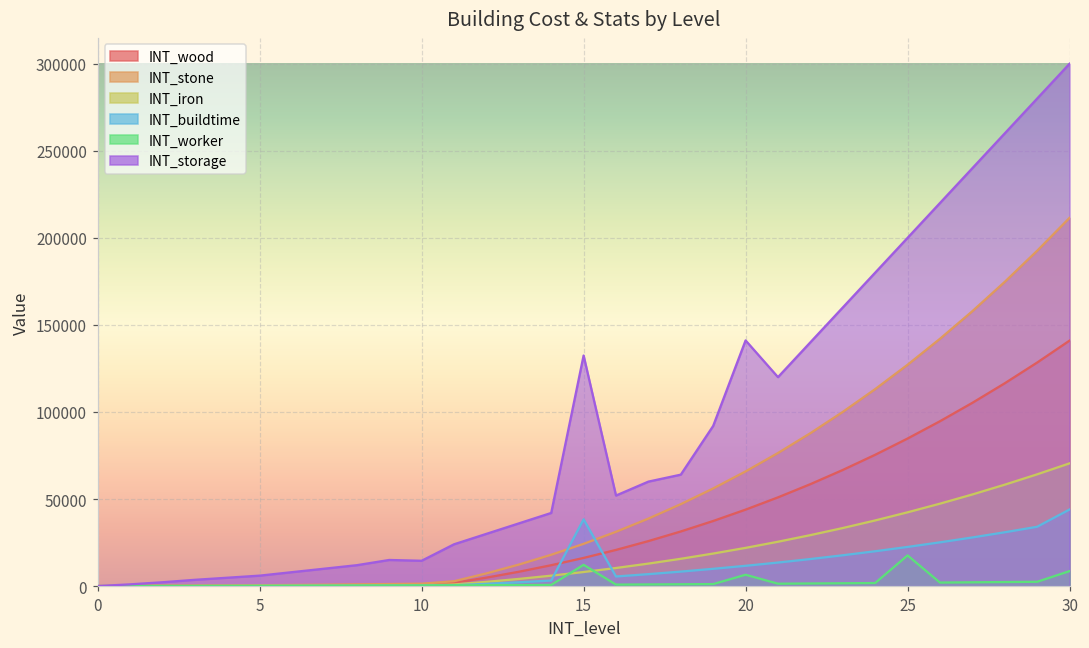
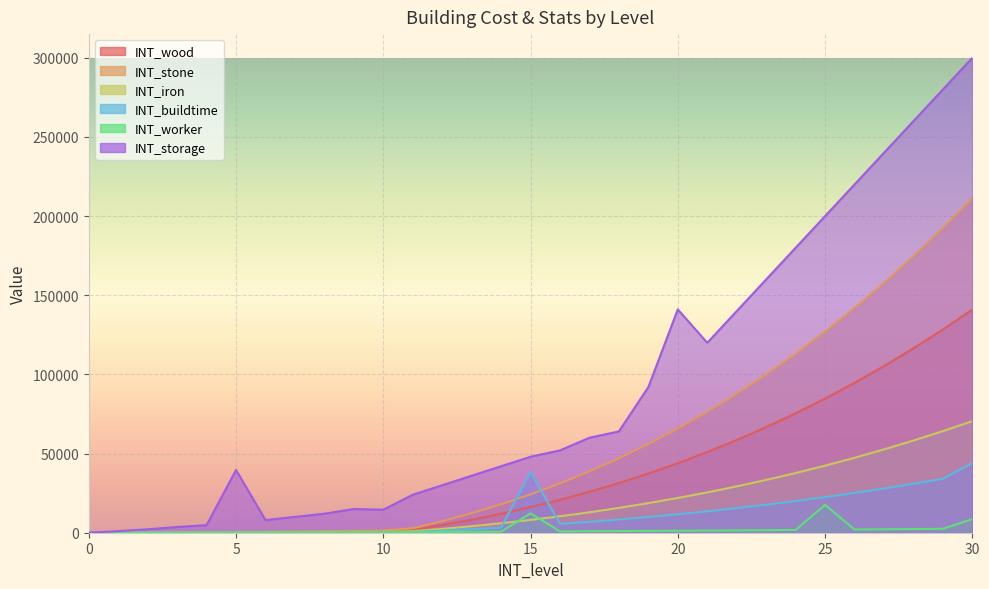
INT_storage, 5: 6000 -> 40000
INT_storage, 15: 132000 -> 48000
INT_worker, 20: 7000 -> 1000
